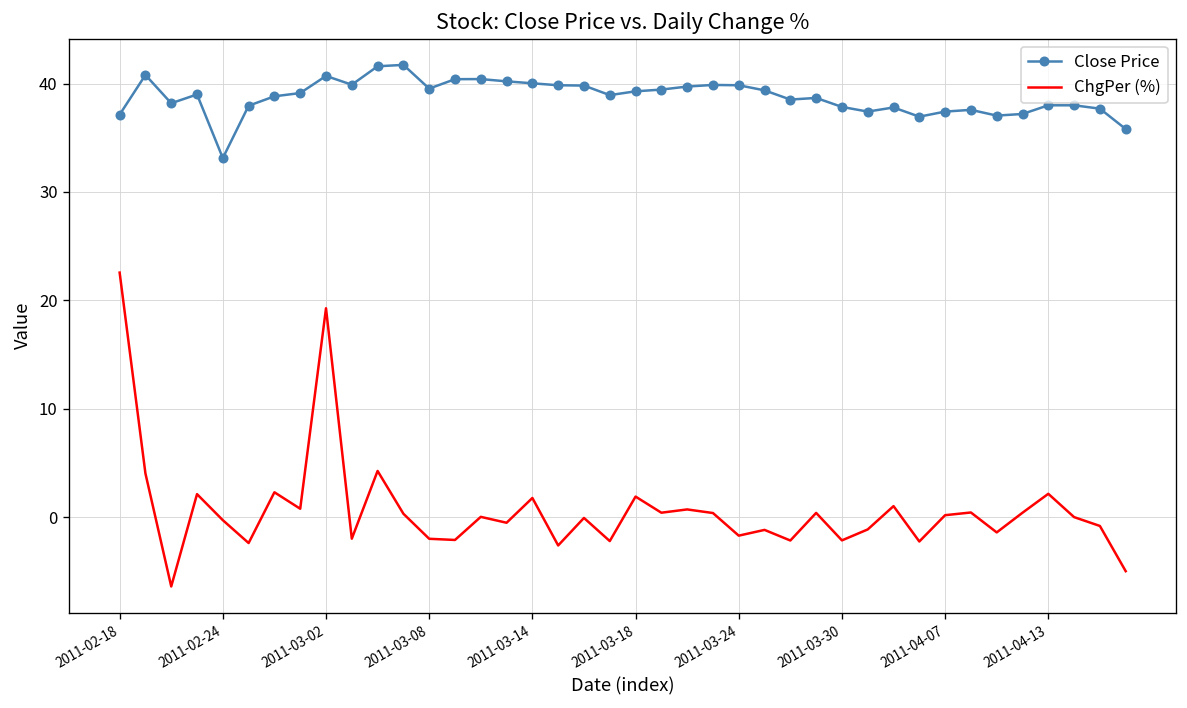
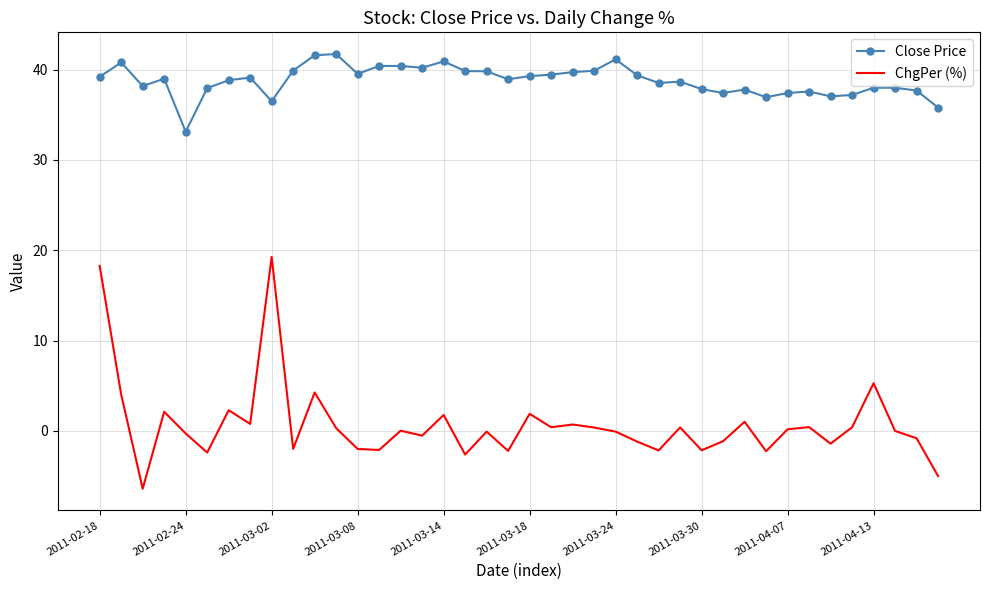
Close Price, 2011-02-18: 37 -> 39
ChgPer (%), 2011-02-18: 23 -> 18
Close Price, 2011-03-02: 41 -> 37
Close Price, 2011-03-14: 40 -> 41
Close Price, 2011-03-24: 40 -> 41
ChgPer (%), 2011-03-24: -2 -> 0
ChgPer (%), 2011-04-13: 2 -> 5
